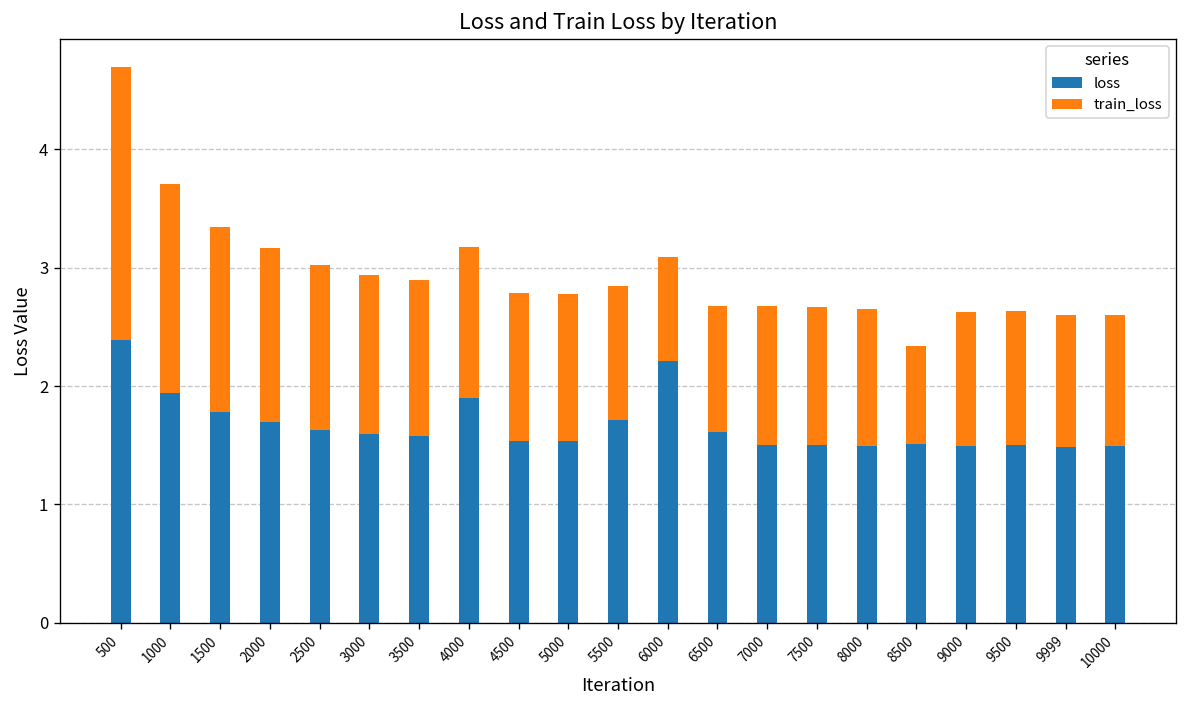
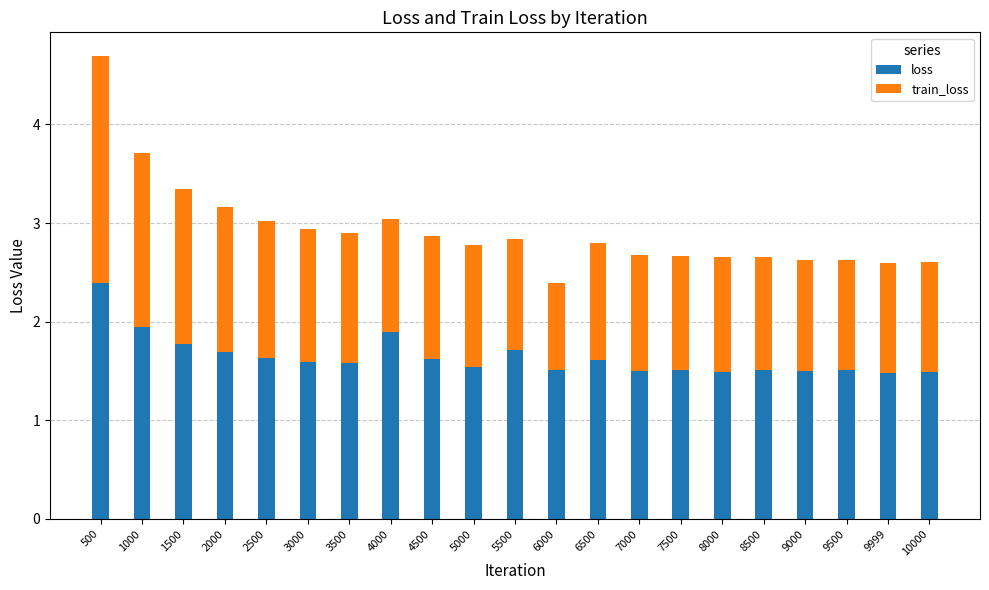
train_loss, 4000: 1.3 -> 1.1
loss, 4500: 1.5 -> 1.6
loss, 6000: 2.2 -> 1.5
train_loss, 6500: 1.1 -> 1.2
train_loss, 8500: 0.8 -> 1.1
